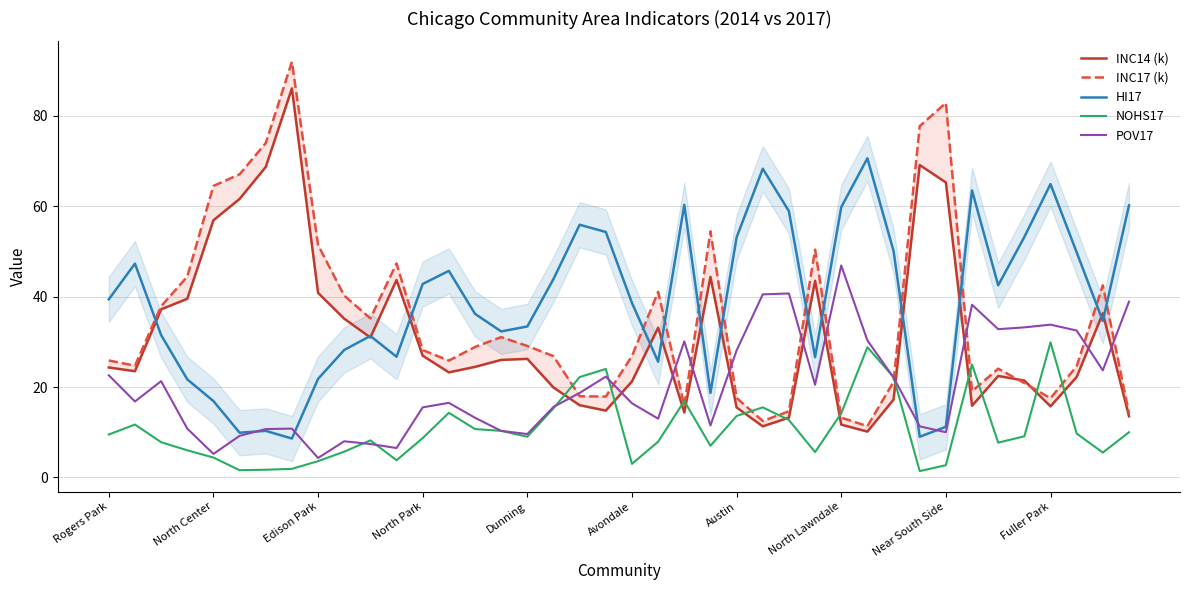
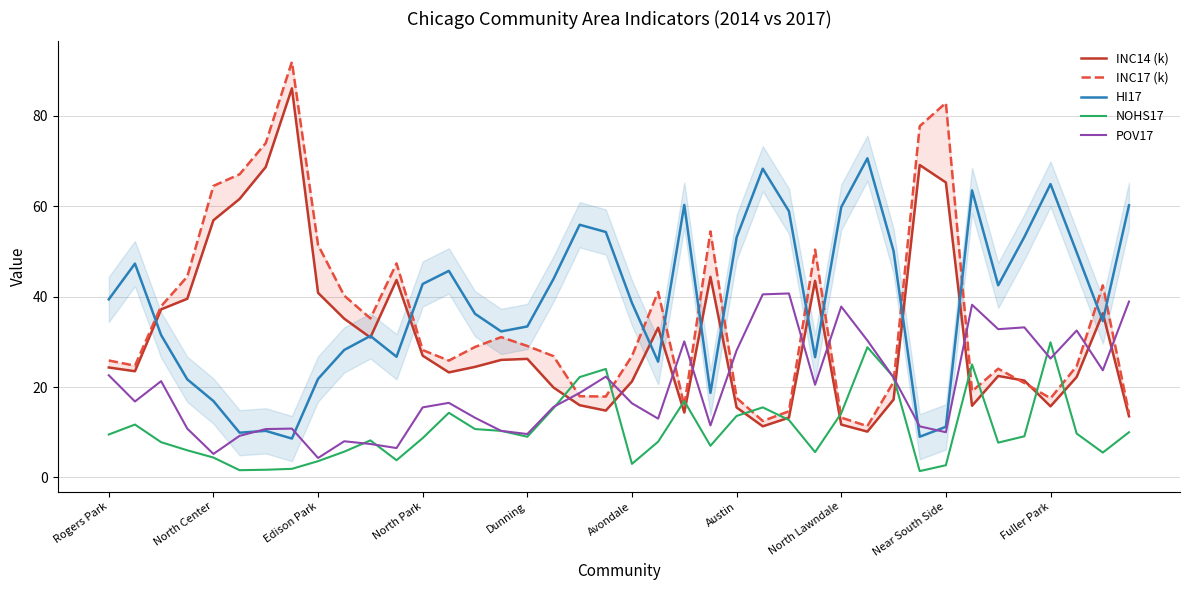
POV17, North Lawndale: 47 -> 38
POV17, Fuller Park: 34 -> 26
